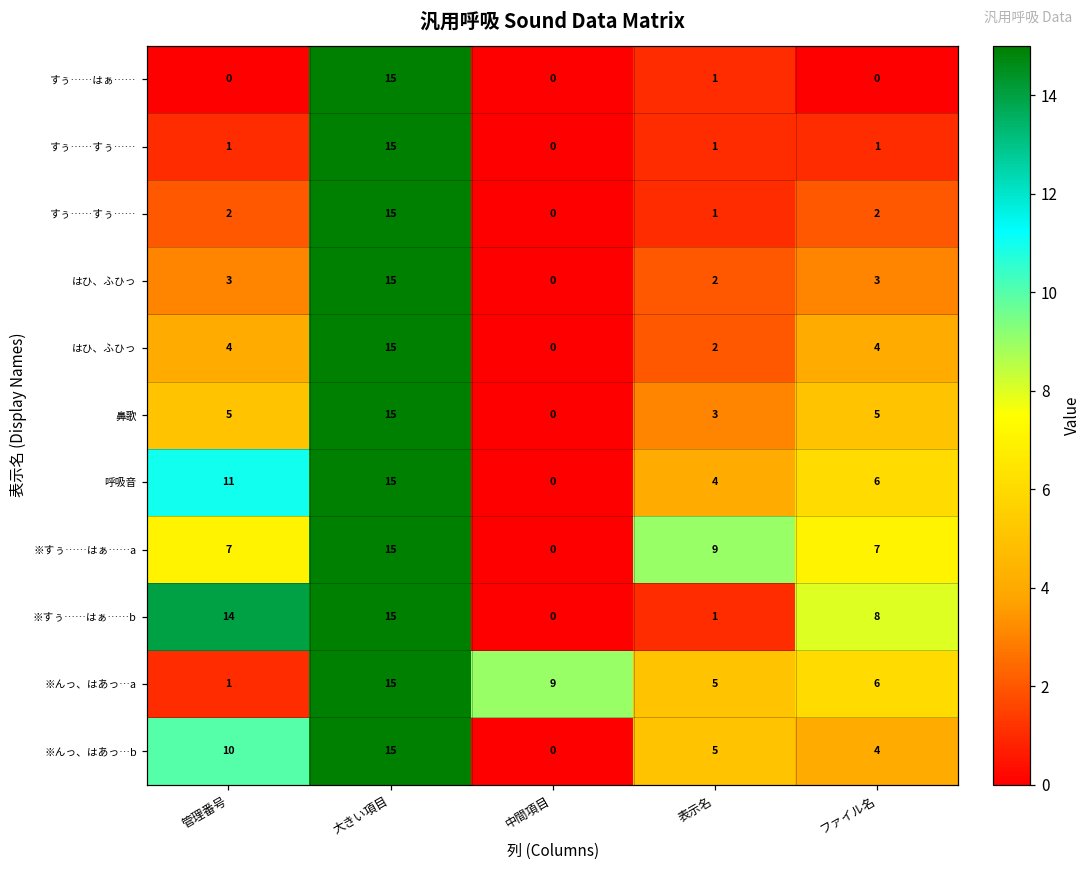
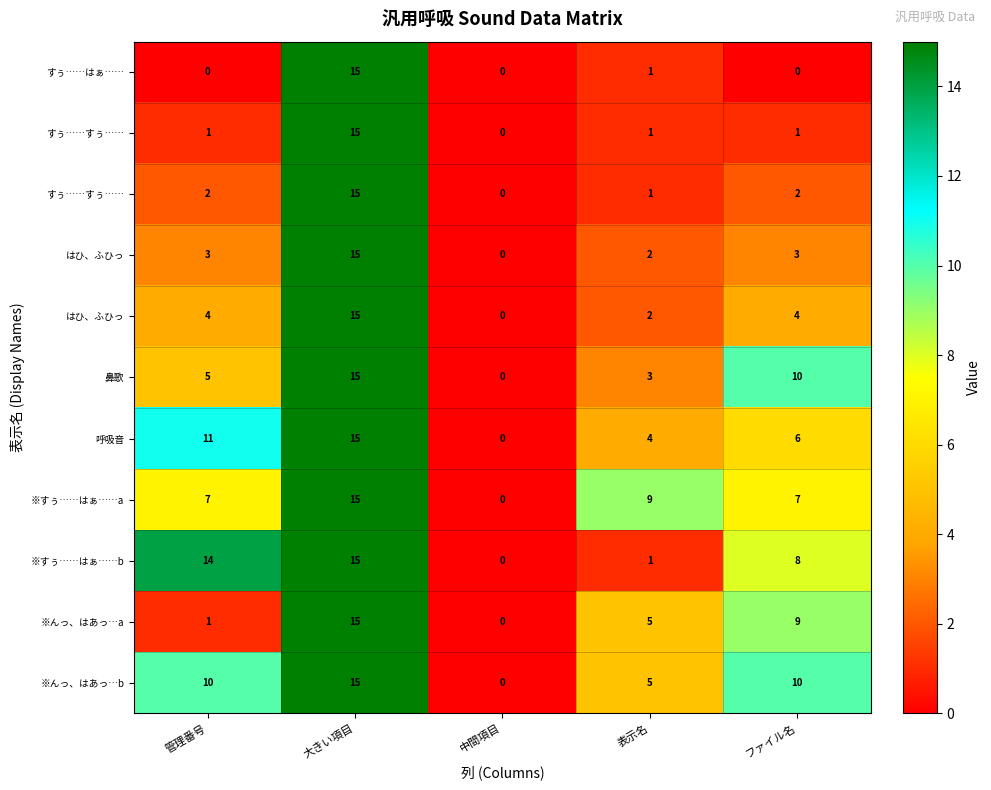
鼻歌, ファイル名: 5 -> 10
※んっ、はあっ…a, 中間項目: 9 -> 0
※んっ、はあっ…a, ファイル名: 6 -> 9
※んっ、はあっ…b, ファイル名: 4 -> 10
